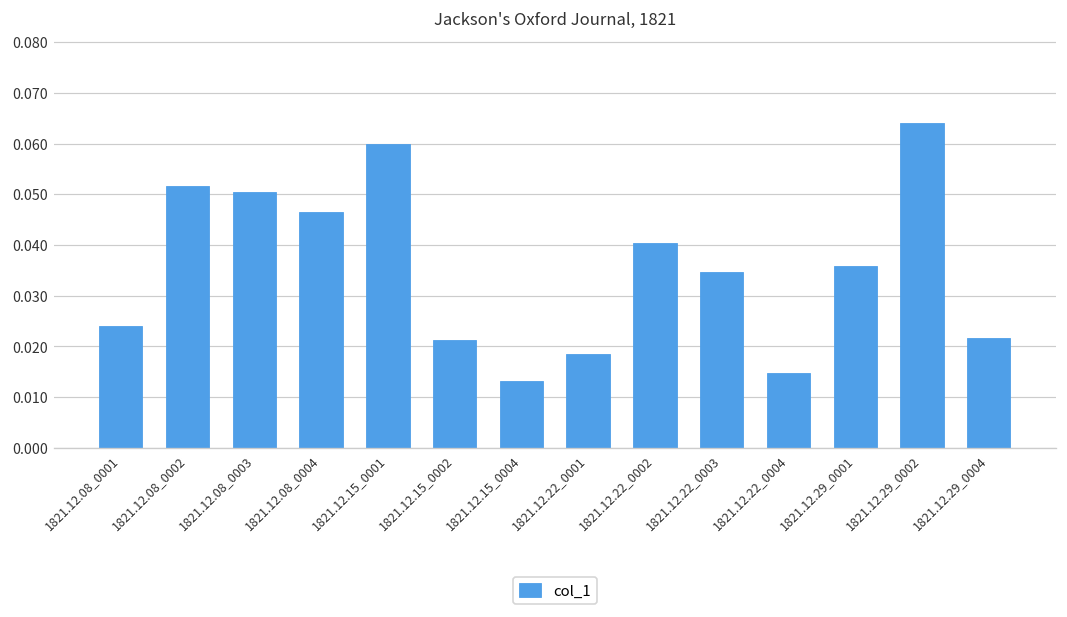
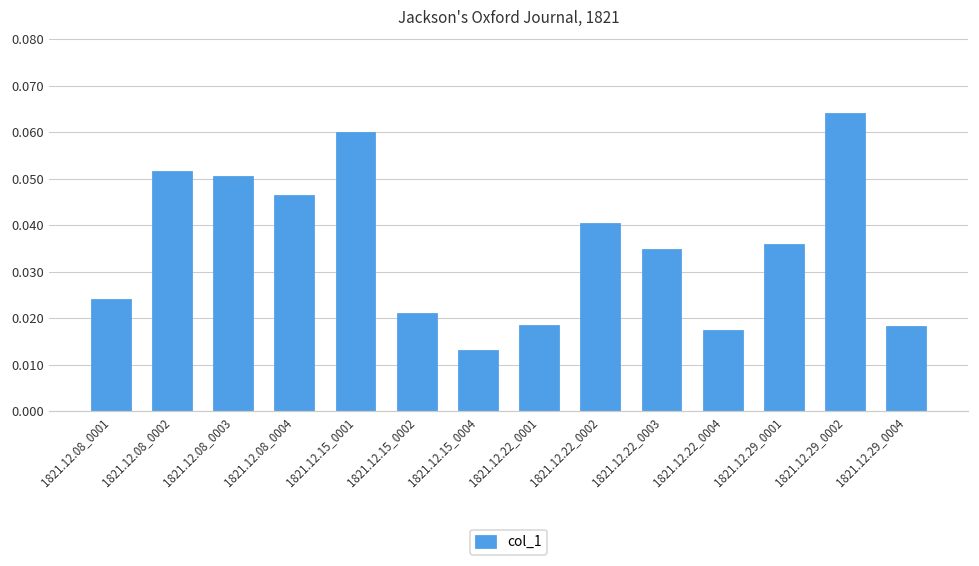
1821.12.22_0004: 0.015 -> 0.017
1821.12.29_0004: 0.022 -> 0.018
